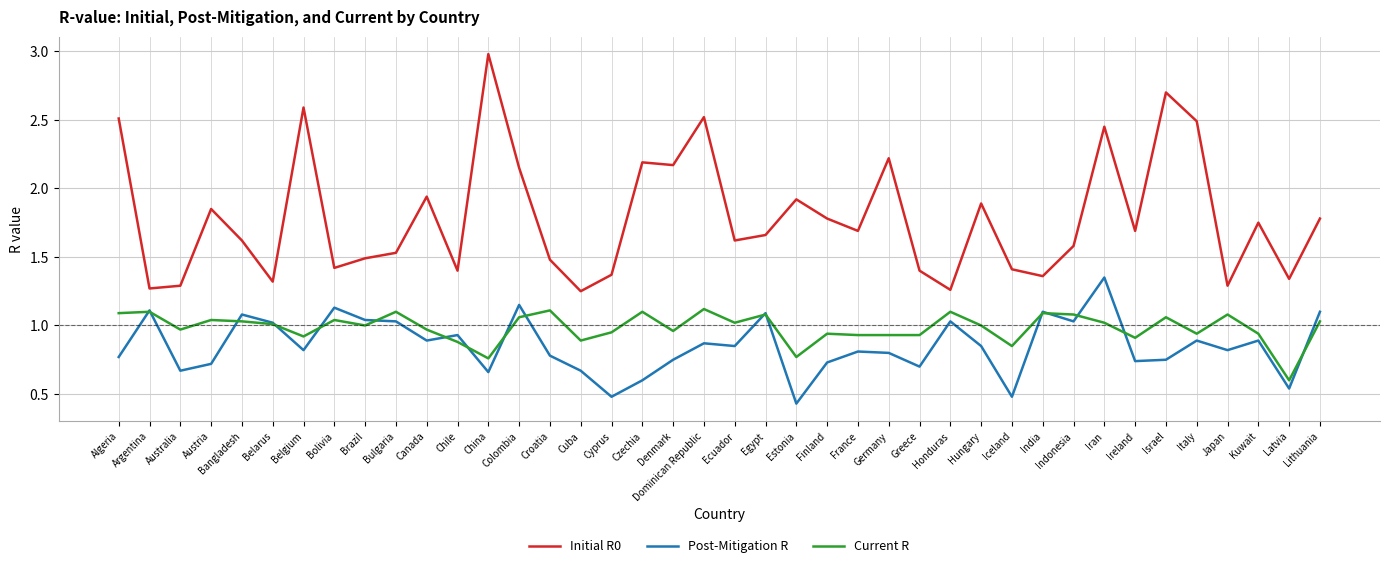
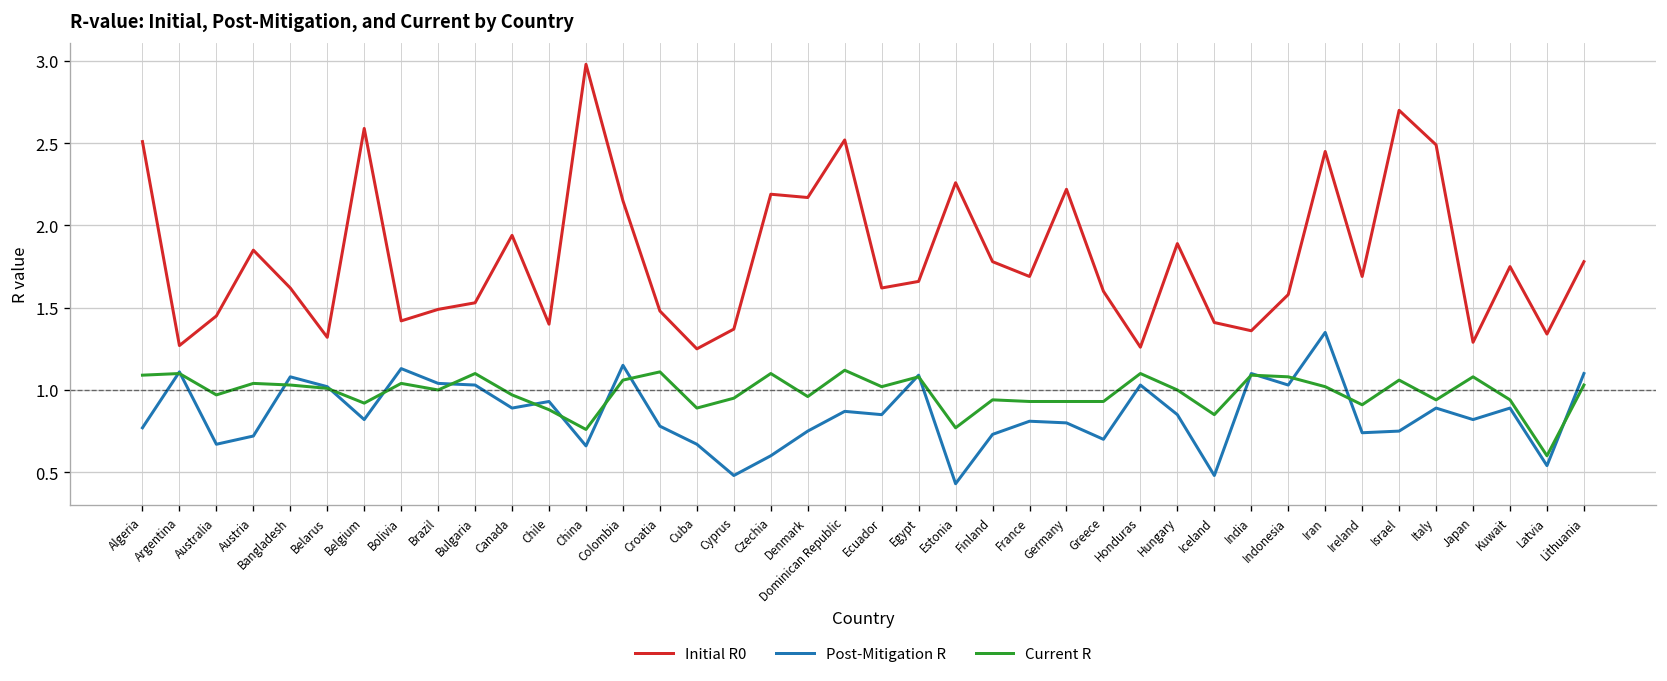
Initial R0, Australia: 1.29 -> 1.45
Initial R0, Estonia: 1.92 -> 2.26
Initial R0, Greece: 1.4 -> 1.6
